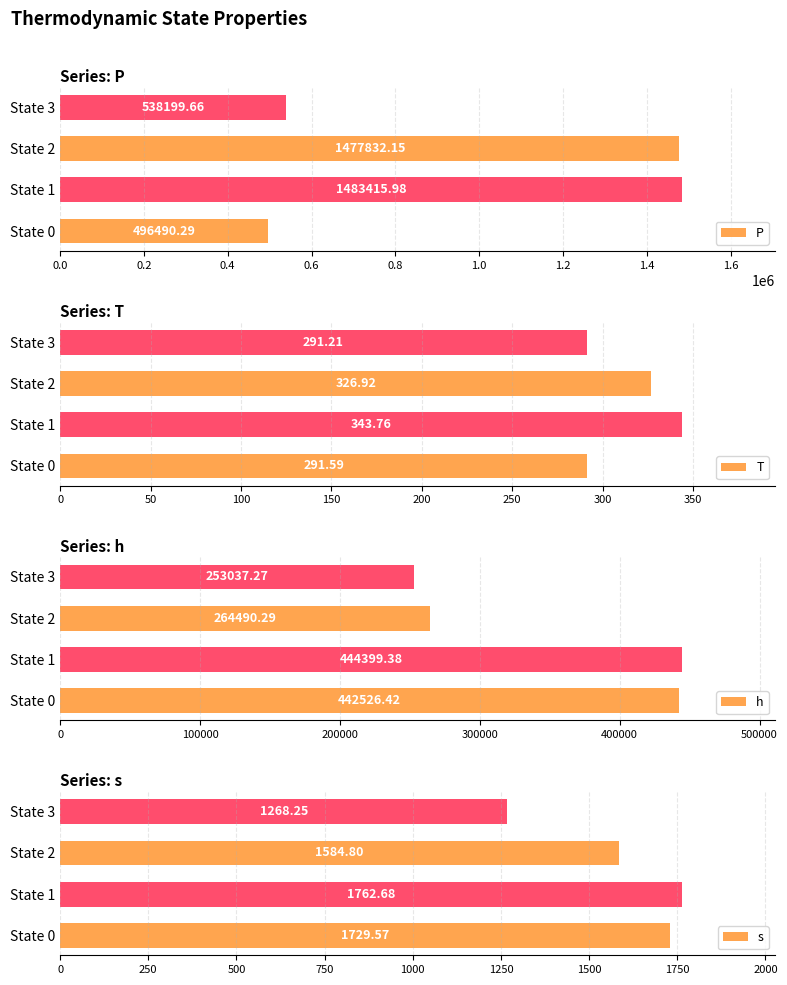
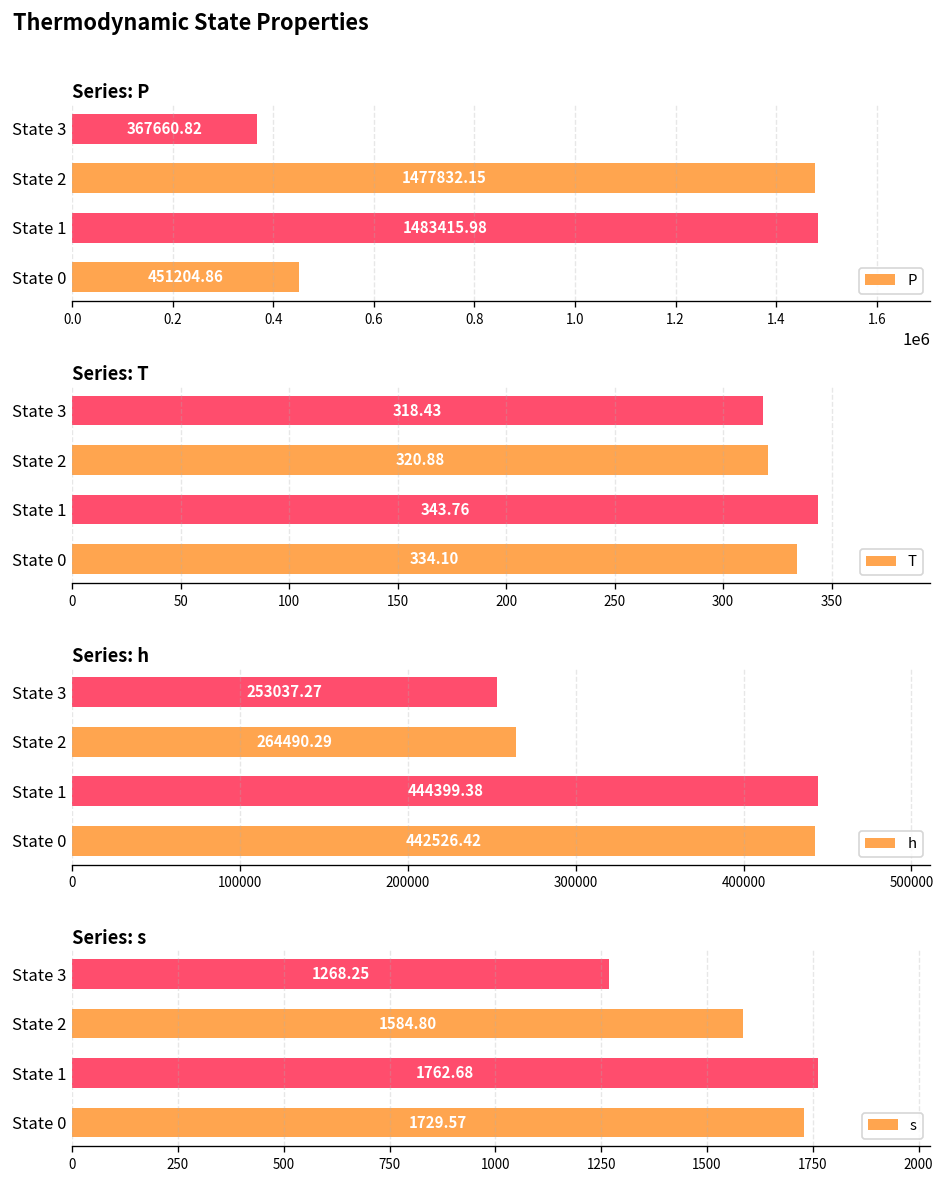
Series: P, State 3: 538199.66 -> 367660.82
Series: P, State 0: 496490.29 -> 451204.86
Series: T, State 3: 291.21 -> 318.43
Series: T, State 2: 326.92 -> 320.88
Series: T, State 0: 291.59 -> 334.10
